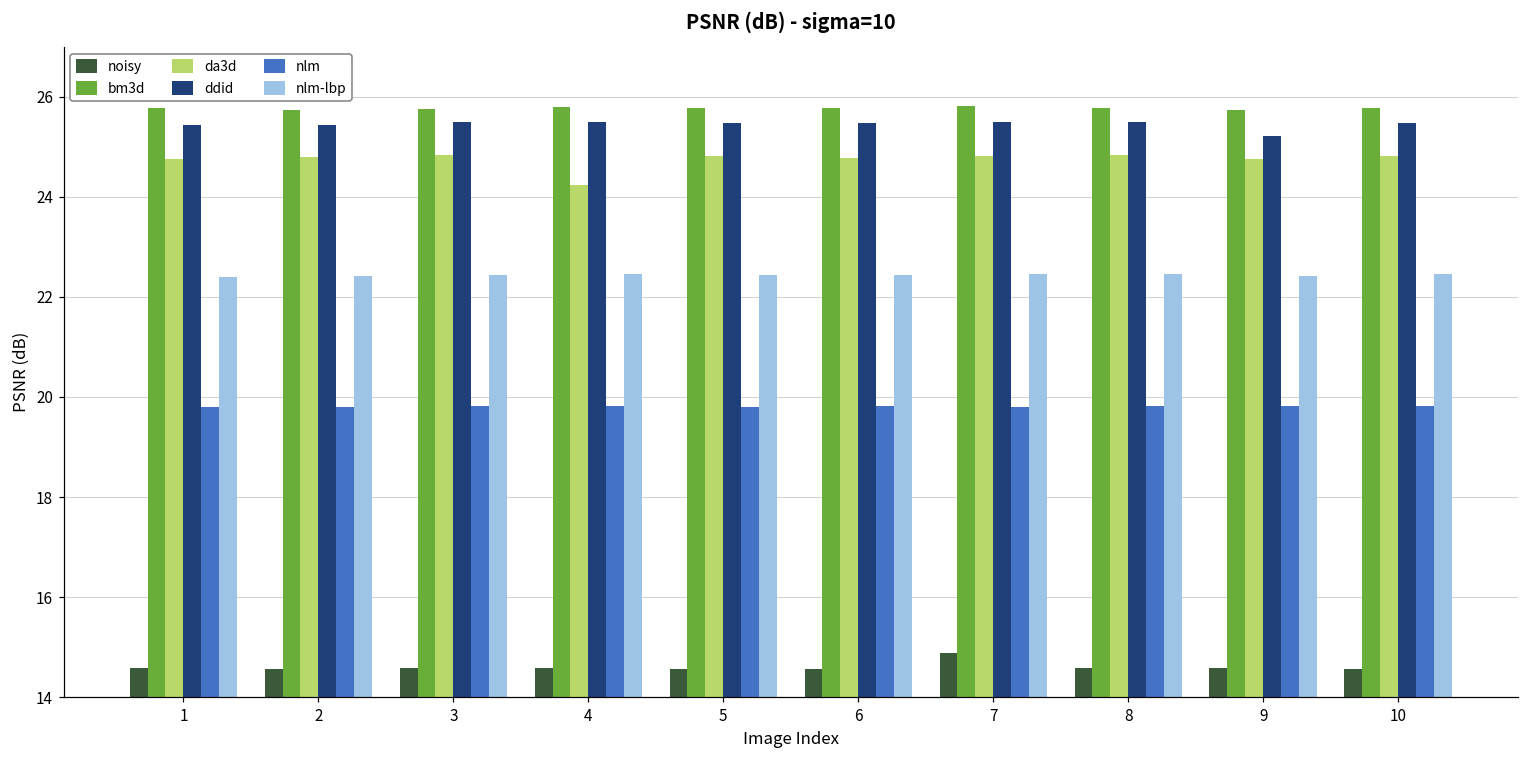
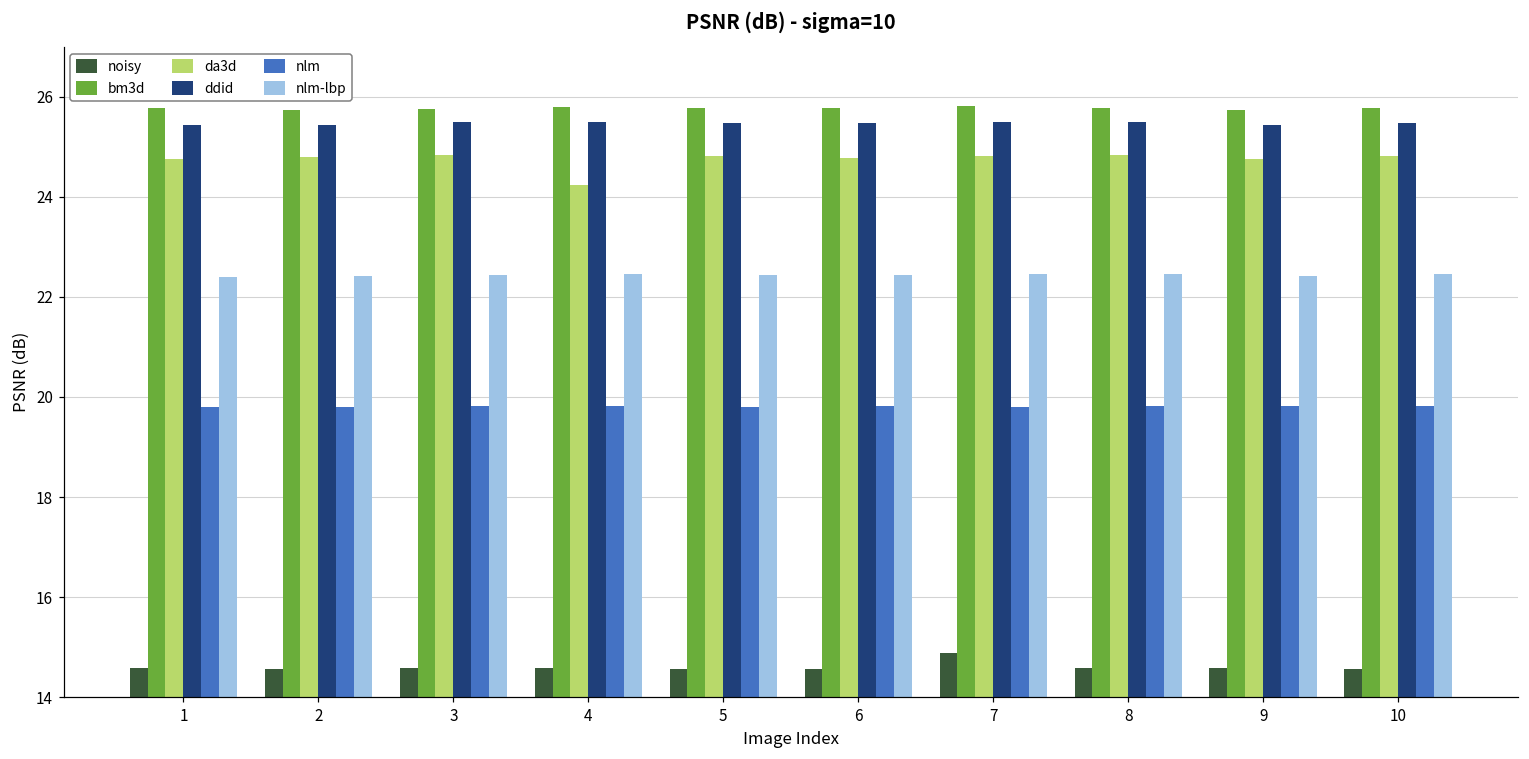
ddid, 9: 25.2 -> 25.4
